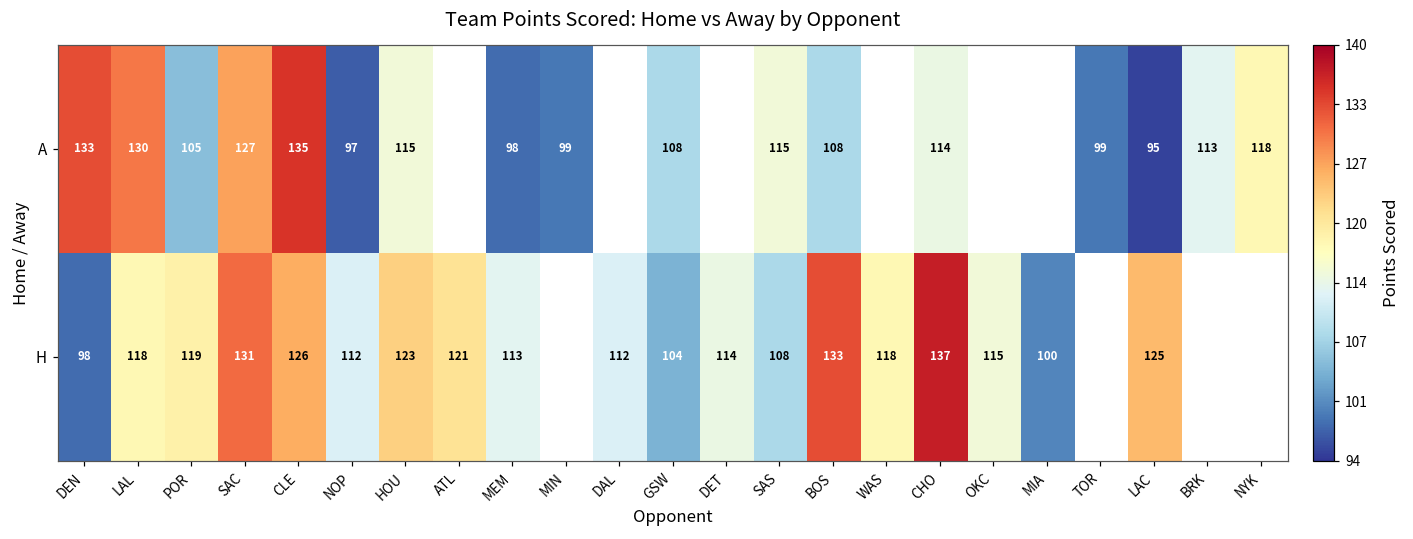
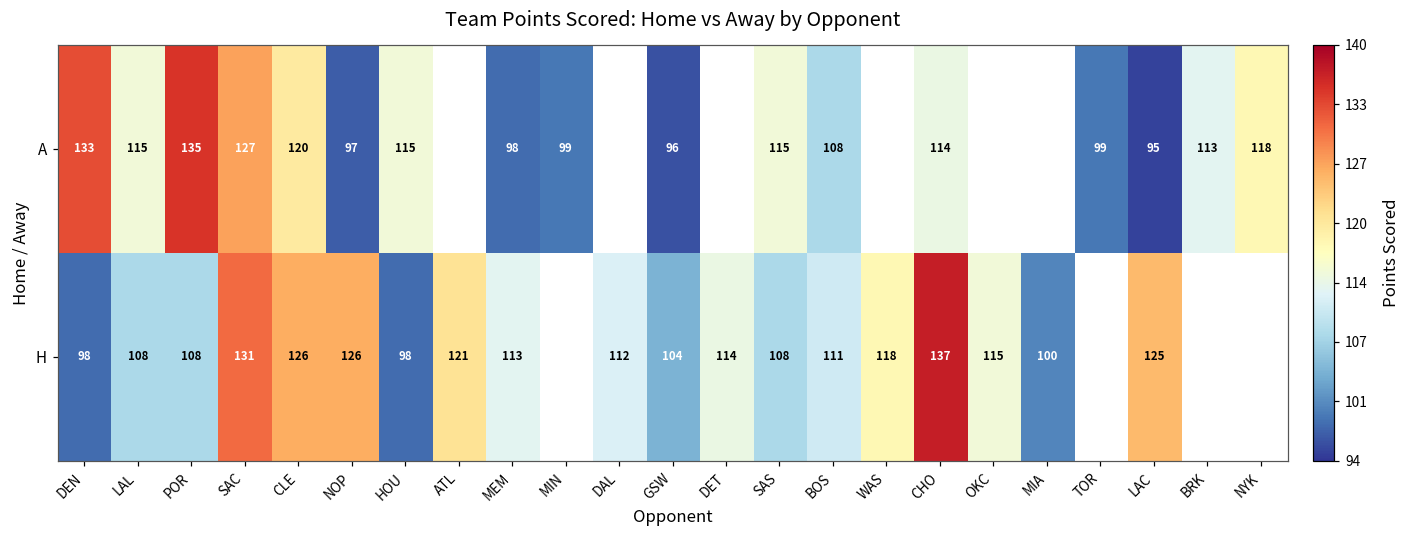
A, LAL: 130 -> 115
A, POR: 105 -> 135
A, CLE: 135 -> 120
A, GSW: 108 -> 96
H, LAL: 118 -> 108
H, POR: 119 -> 108
H, NOP: 112 -> 126
H, HOU: 123 -> 98
H, BOS: 133 -> 111
